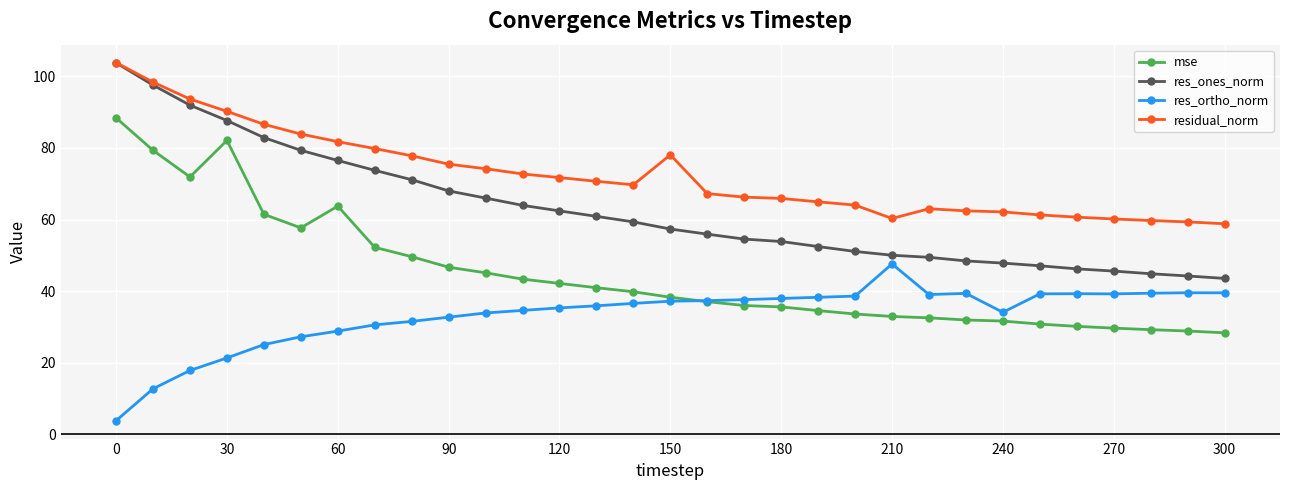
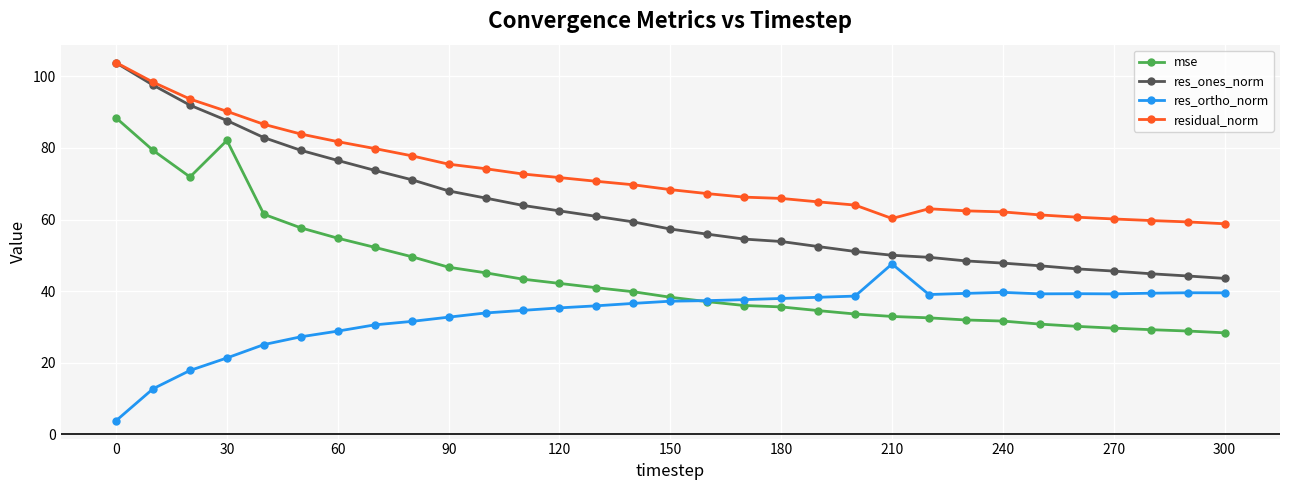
mse, 60: 64 -> 55
residual_norm, 150: 78 -> 68
res_ortho_norm, 240: 34 -> 40
